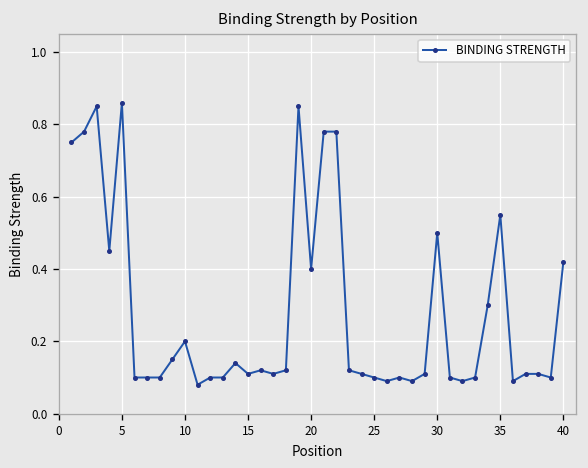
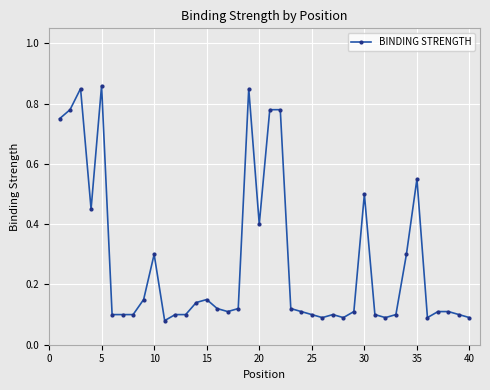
10: 0.2 -> 0.3
15: 0.11 -> 0.15
40: 0.42 -> 0.09
